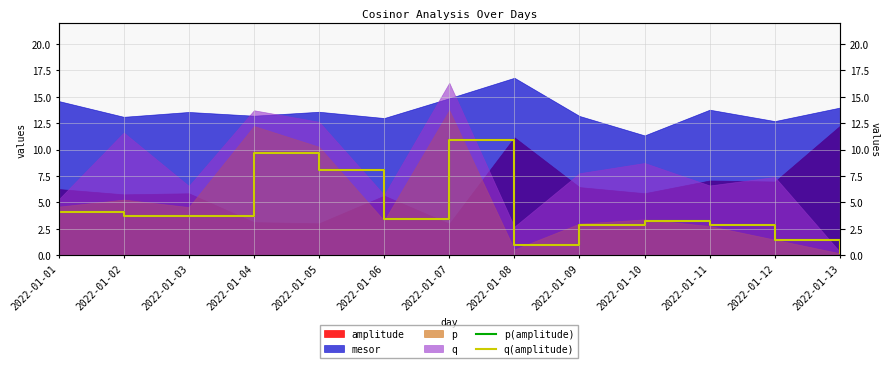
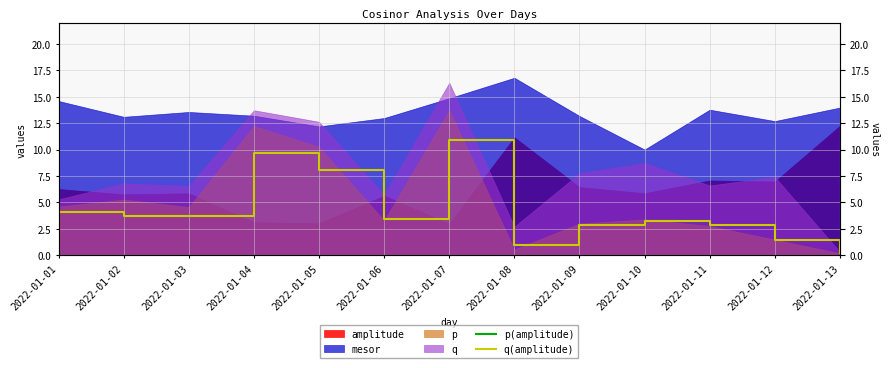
q, 2022-01-02: 11.6 -> 6.8
mesor, 2022-01-05: 13.6 -> 12.2
mesor, 2022-01-10: 11.3 -> 10.0
